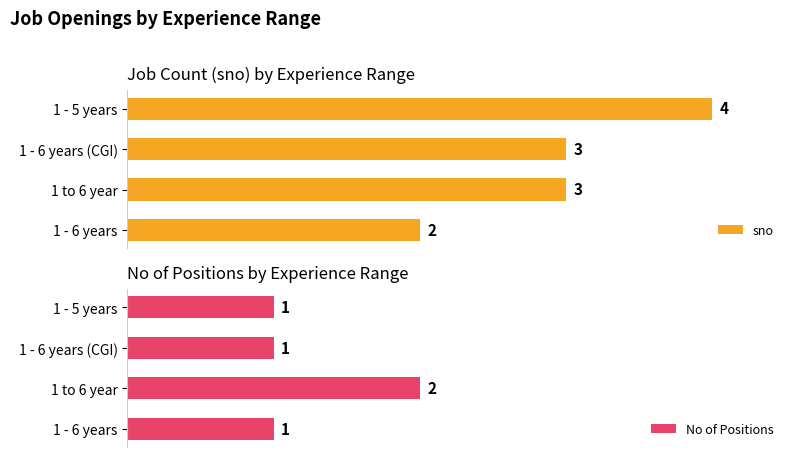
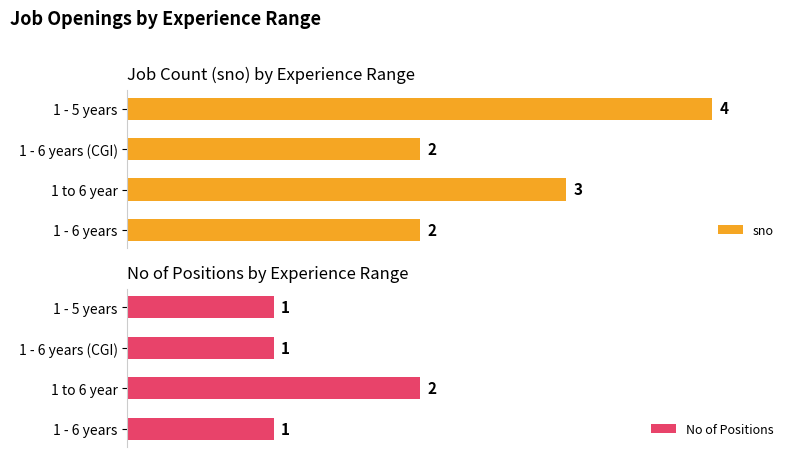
Job Count (sno) by Experience Range, 1 - 6 years (CGI): 3 -> 2
